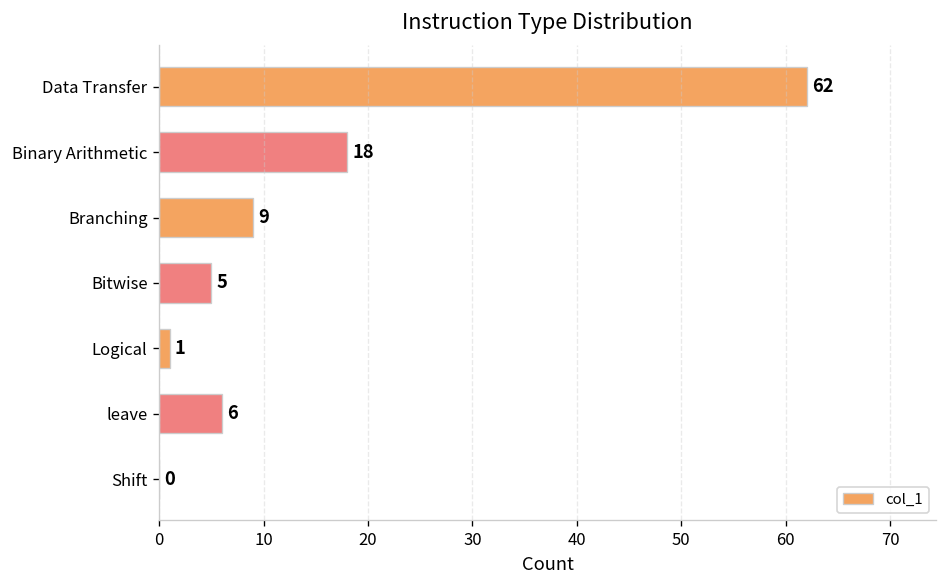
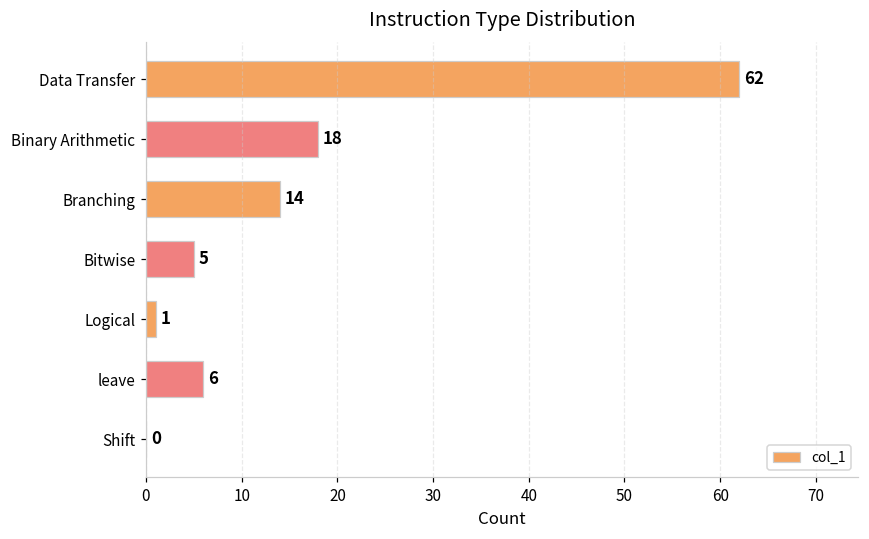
Branching: 9 -> 14
